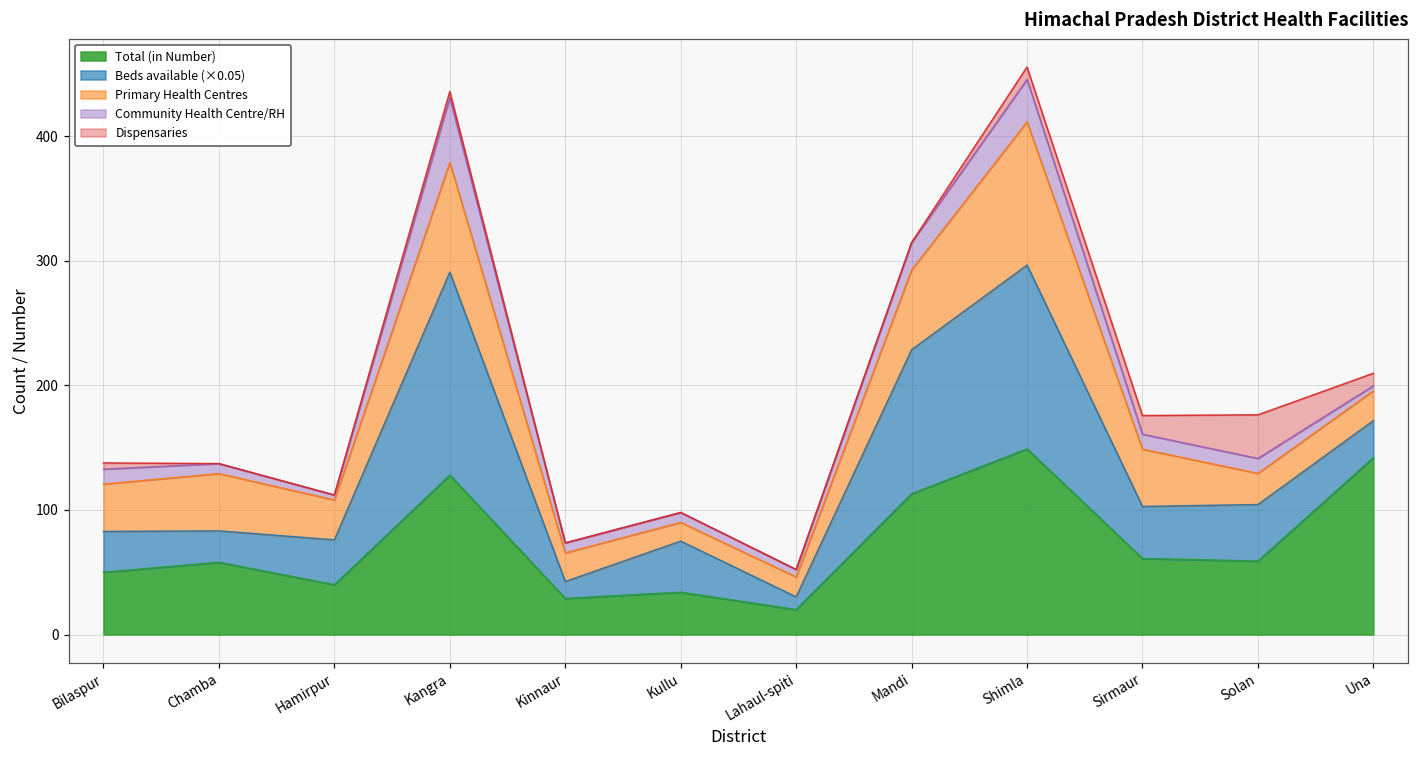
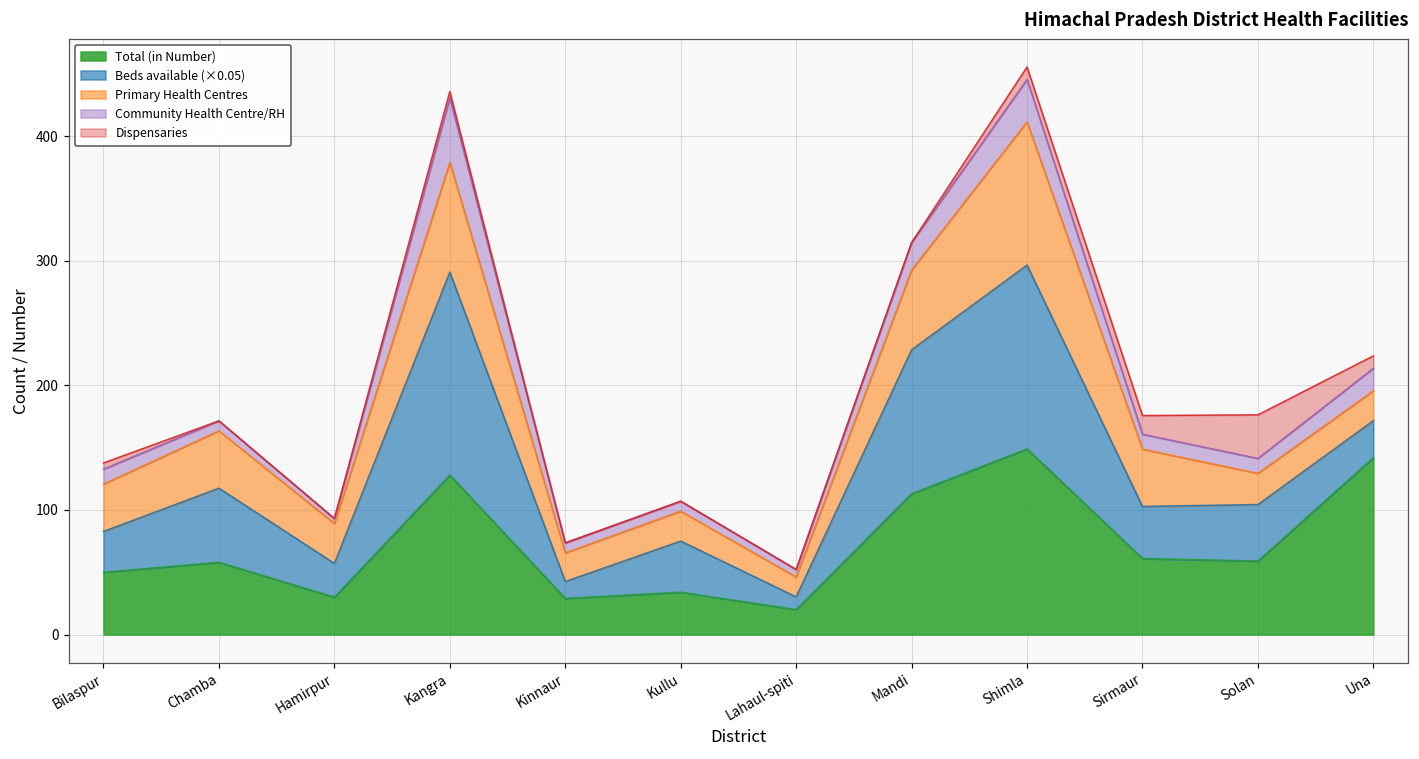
Beds available (×0.05), Chamba: 25 -> 60
Total (in Number), Hamirpur: 40 -> 30
Beds available (×0.05), Hamirpur: 36 -> 27
Primary Health Centres, Kullu: 15 -> 24
Community Health Centre/RH, Una: 4 -> 18
